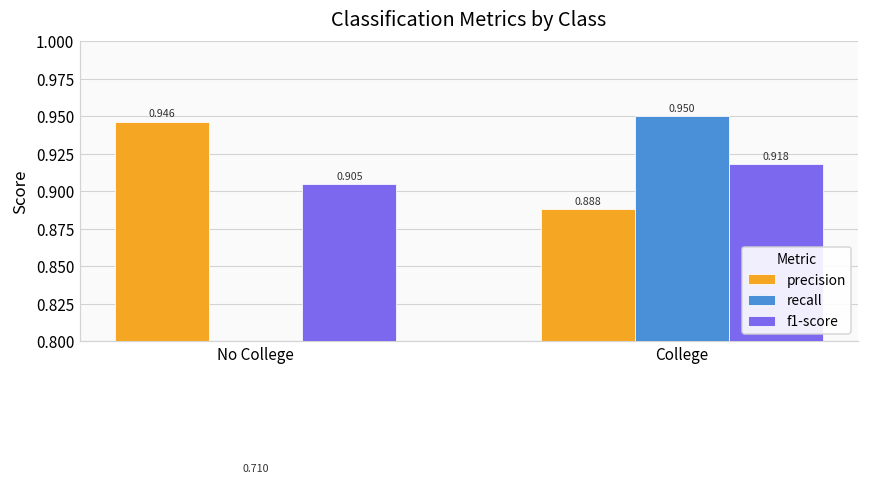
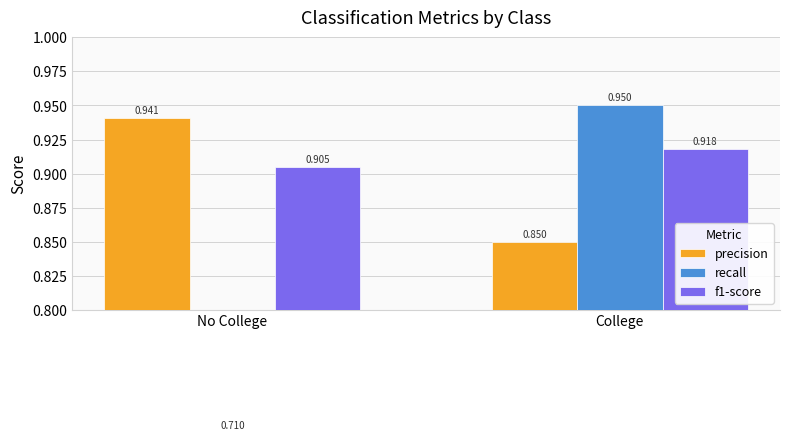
precision, No College: 0.946 -> 0.941
precision, College: 0.888 -> 0.850
